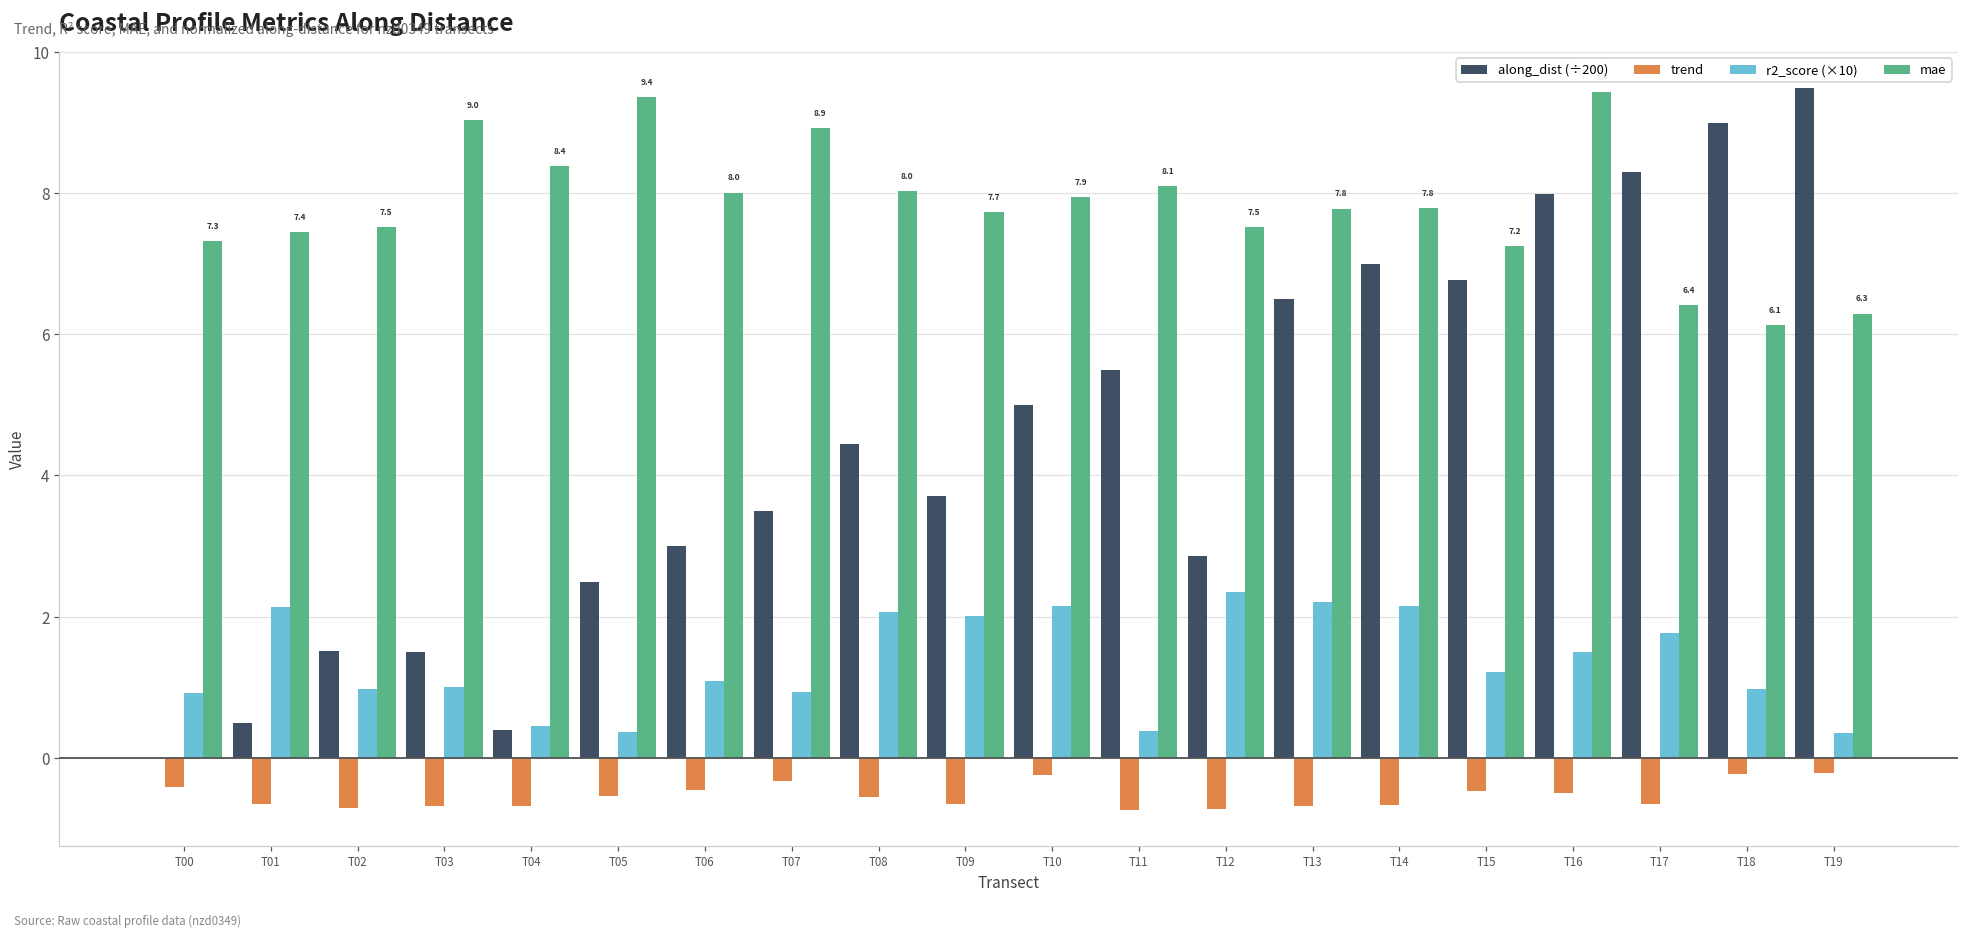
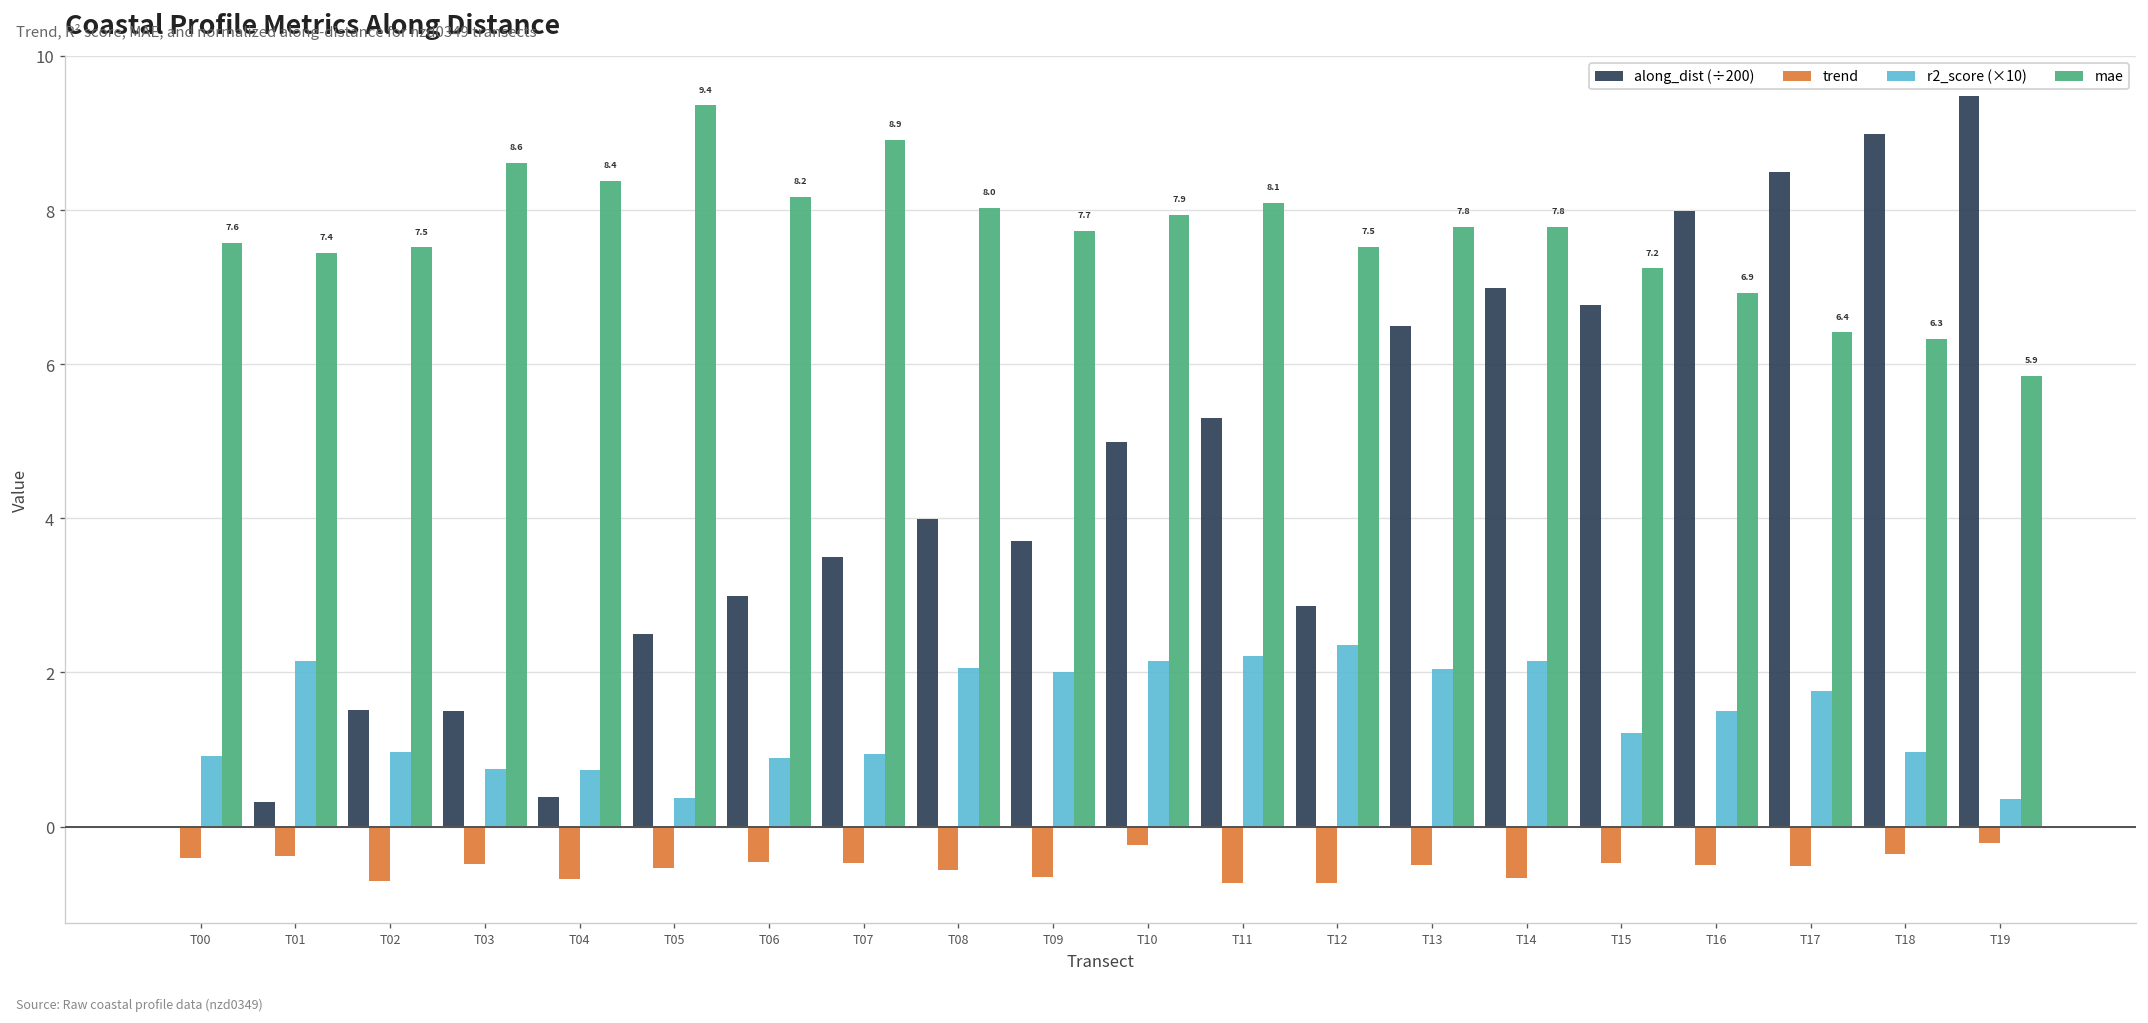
mae, T00: 7.3 -> 7.6
along_dist (÷200), T01: 0.5 -> 0.3
trend, T01: -0.7 -> -0.4
trend, T03: -0.7 -> -0.5
r2_score (×10), T03: 1.0 -> 0.7
mae, T03: 9.0 -> 8.6
r2_score (×10), T04: 0.5 -> 0.7
r2_score (×10), T06: 1.1 -> 0.9
mae, T06: 8.0 -> 8.2
trend, T07: -0.3 -> -0.5
along_dist (÷200), T08: 4.4 -> 4.0
along_dist (÷200), T11: 5.5 -> 5.3
r2_score (×10), T11: 0.4 -> 2.2
trend, T13: -0.7 -> -0.5
r2_score (×10), T13: 2.2 -> 2.0
mae, T16: 9.4 -> 6.9
along_dist (÷200), T17: 8.3 -> 8.5
trend, T17: -0.7 -> -0.5
trend, T18: -0.2 -> -0.4
mae, T18: 6.1 -> 6.3
mae, T19: 6.3 -> 5.9
